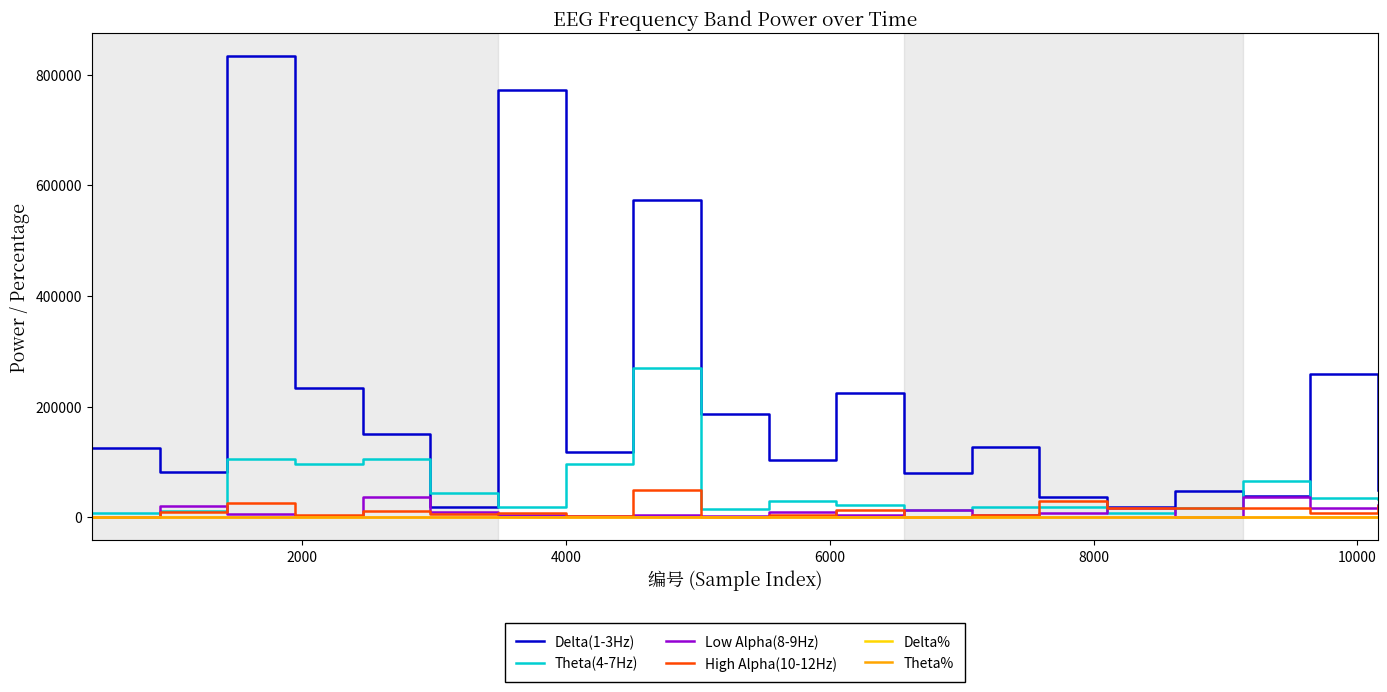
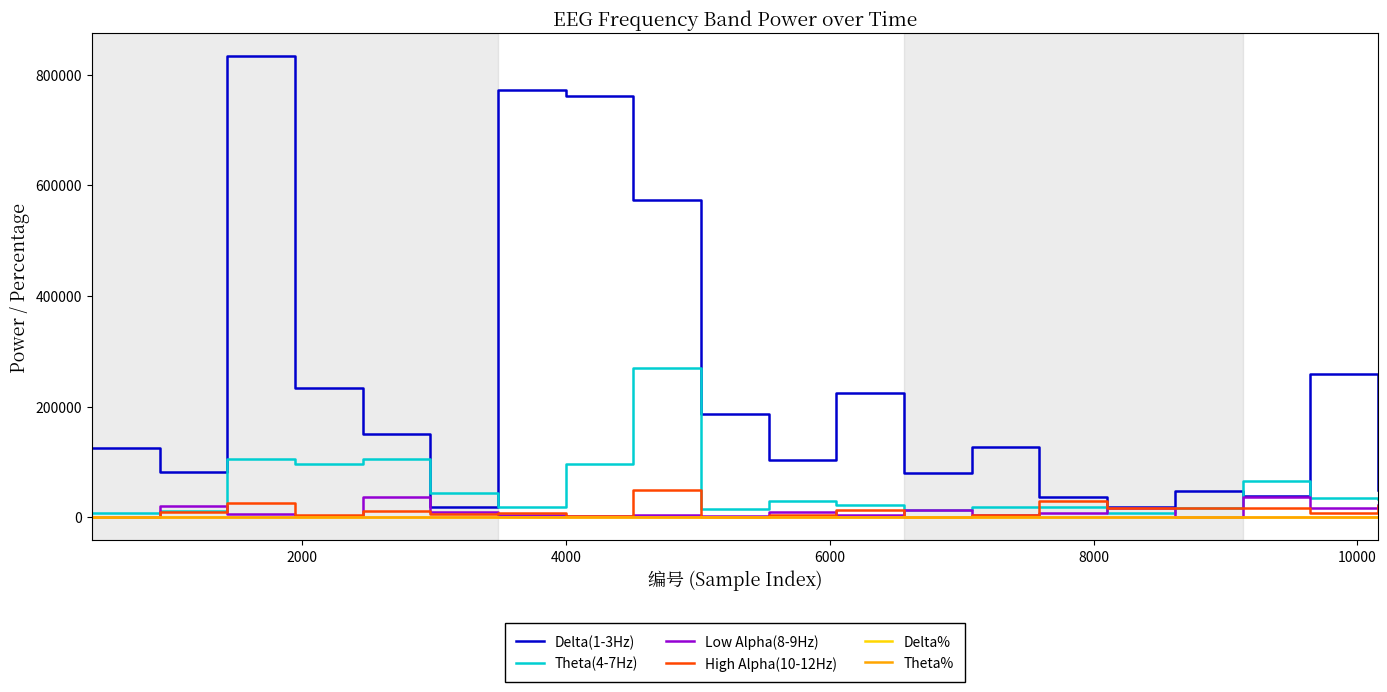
Delta(1-3Hz), 4000: 120000 -> 760000
